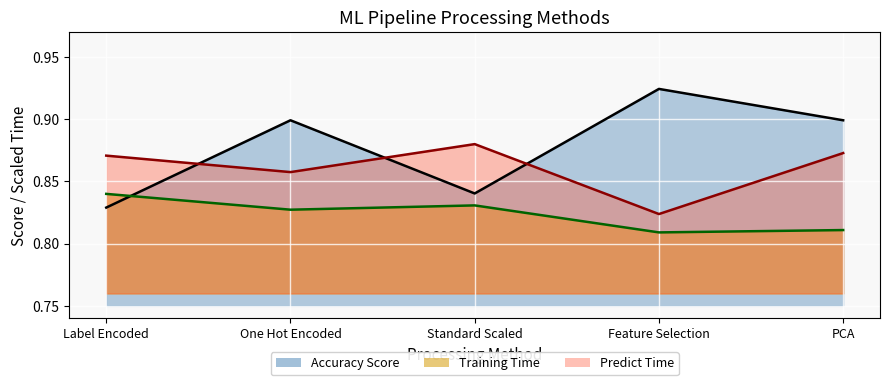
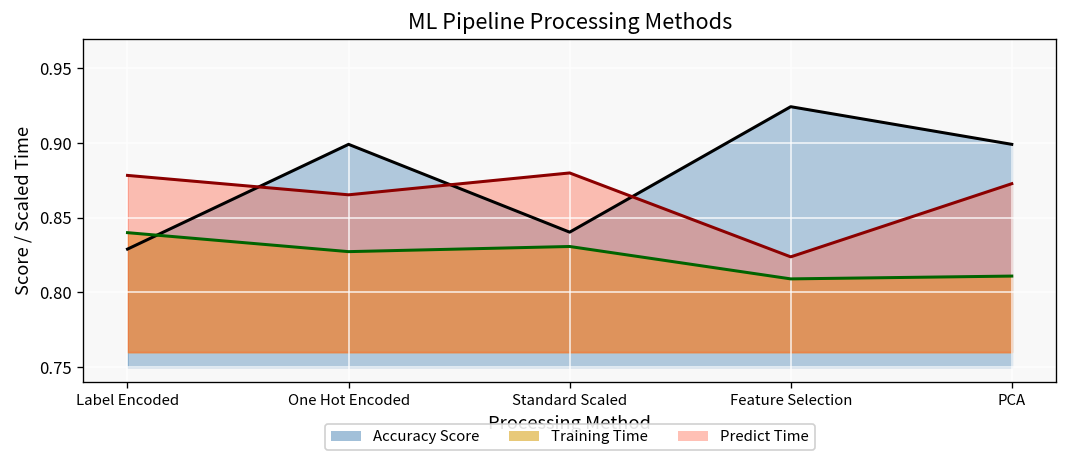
Predict Time, Label Encoded: 0.871 -> 0.878
Predict Time, One Hot Encoded: 0.858 -> 0.865
